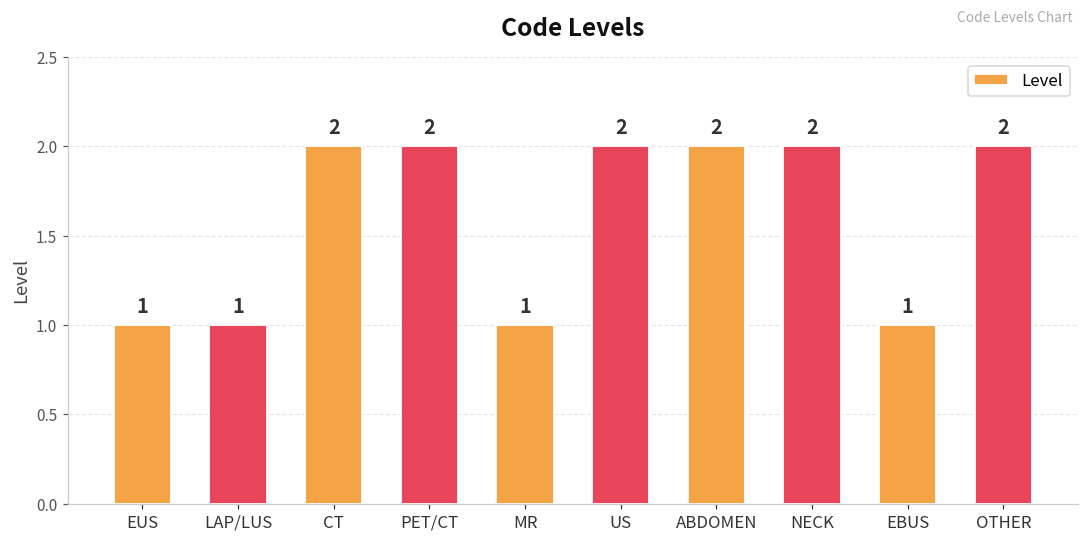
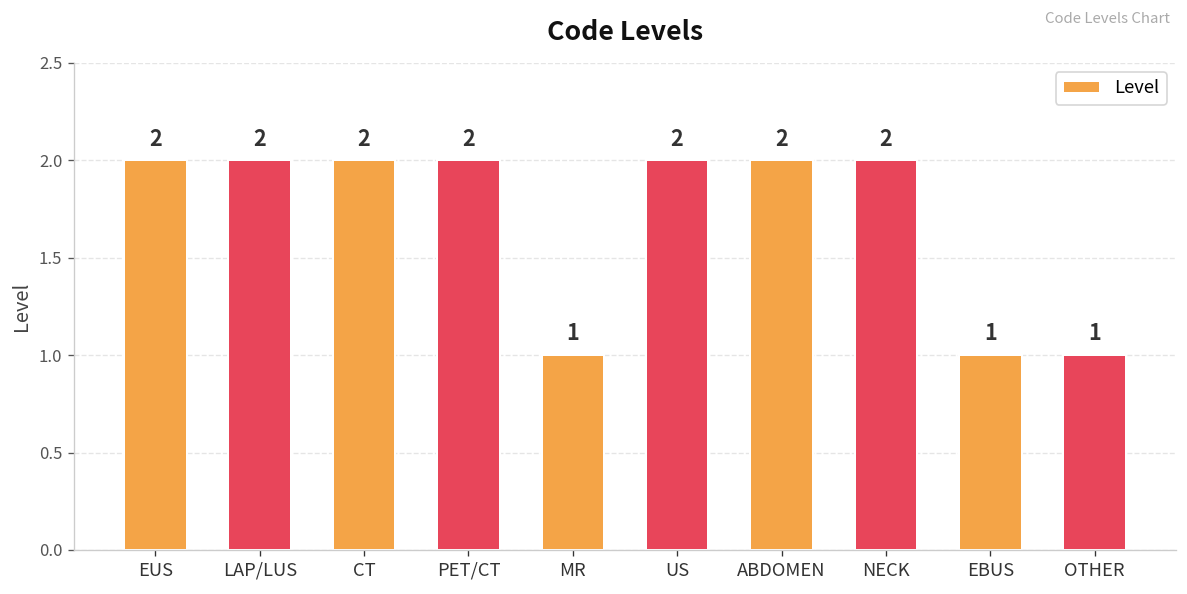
EUS: 1 -> 2
LAP/LUS: 1 -> 2
OTHER: 2 -> 1
